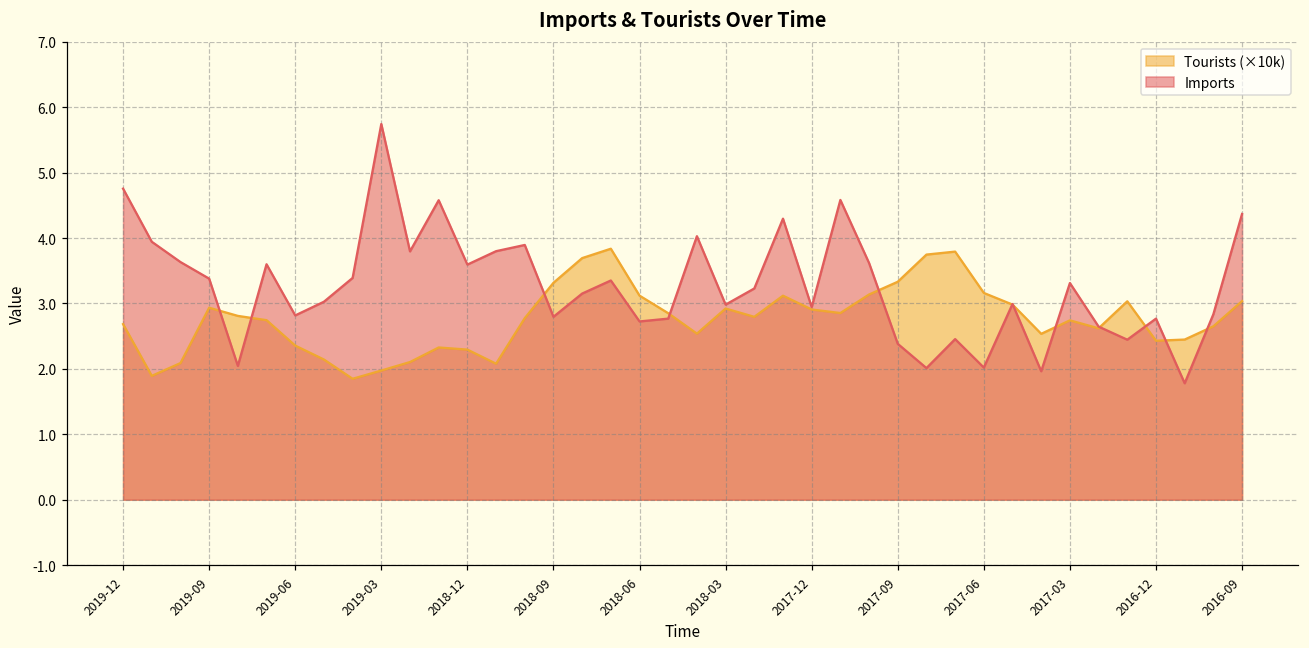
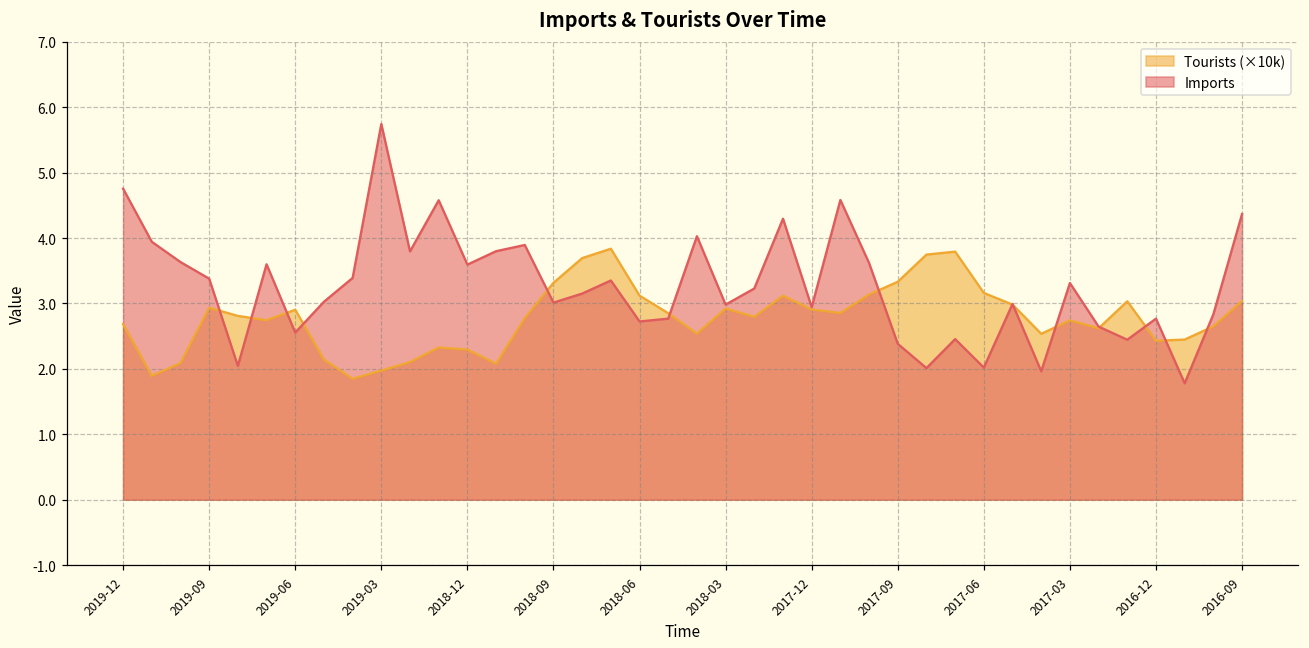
Tourists (×10k), 2019-06: 2.4 -> 2.9
Imports, 2019-06: 2.8 -> 2.6
Imports, 2018-09: 2.8 -> 3.0
